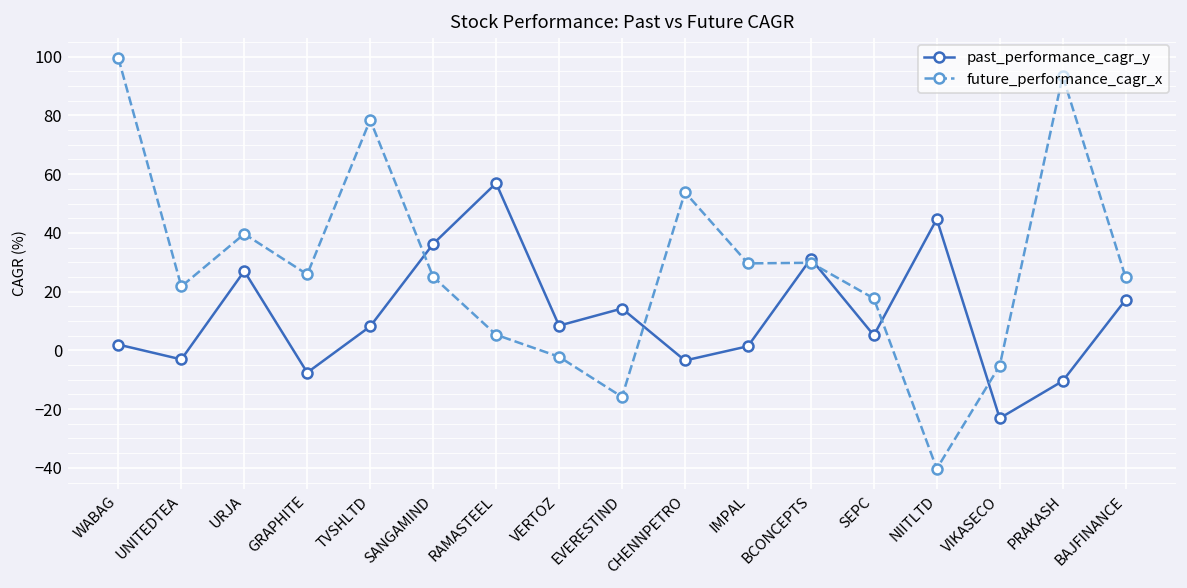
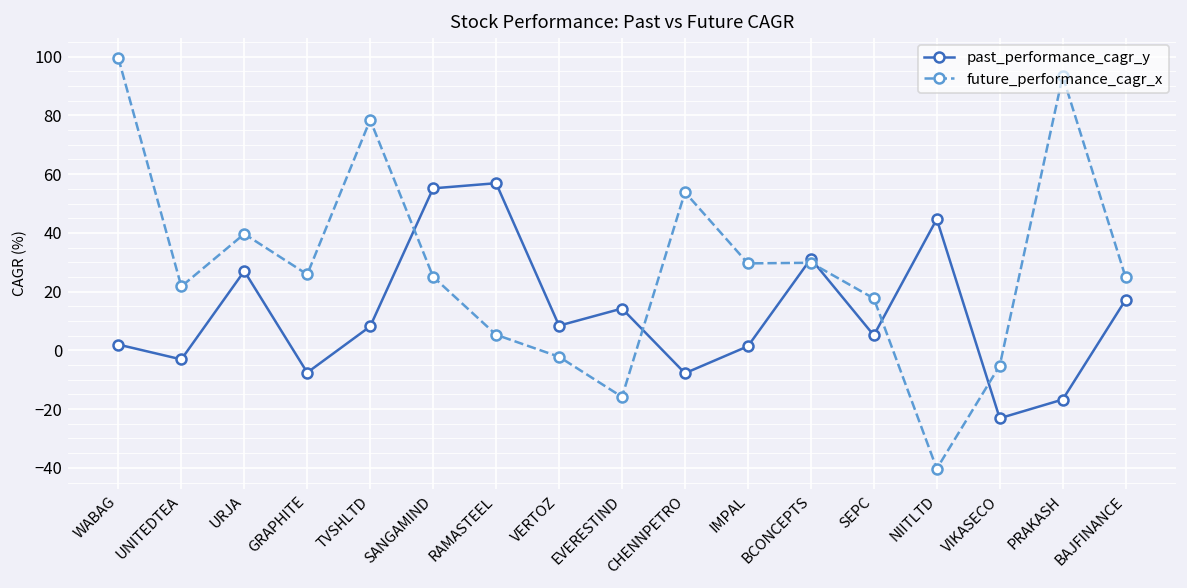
past_performance_cagr_y, SANGAMIND: 36 -> 55
past_performance_cagr_y, CHENNPETRO: -3 -> -8
past_performance_cagr_y, PRAKASH: -10 -> -17
